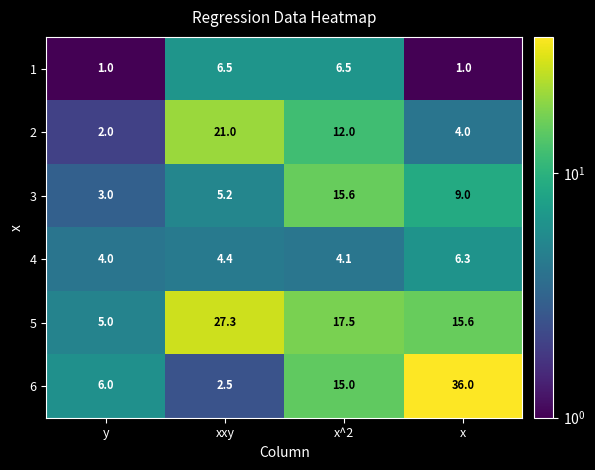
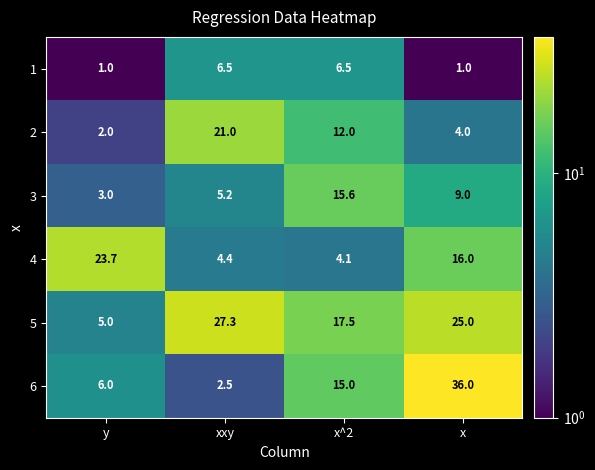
4, y: 4.0 -> 23.7
4, x: 6.3 -> 16.0
5, x: 15.6 -> 25.0
